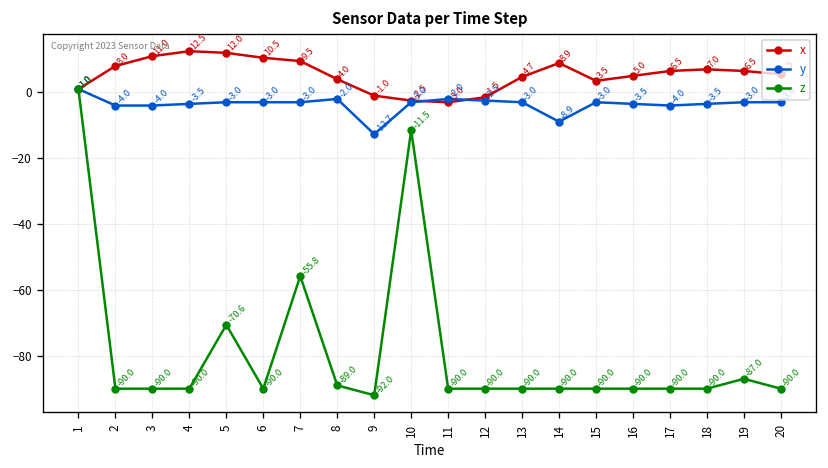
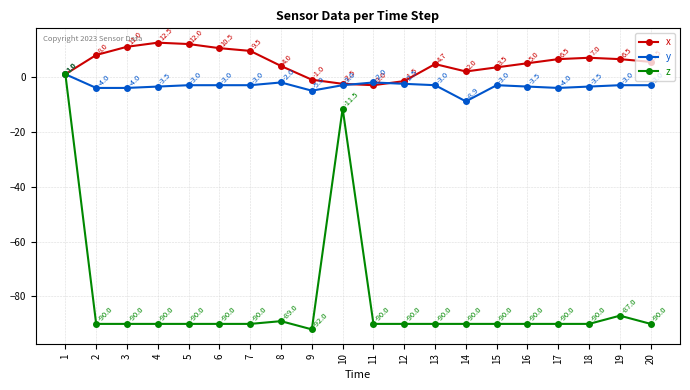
z, 5: -70.6 -> -90.0
z, 7: -55.8 -> -90.0
y, 9: -12.7 -> -5.0
x, 14: 8.9 -> 2.0
